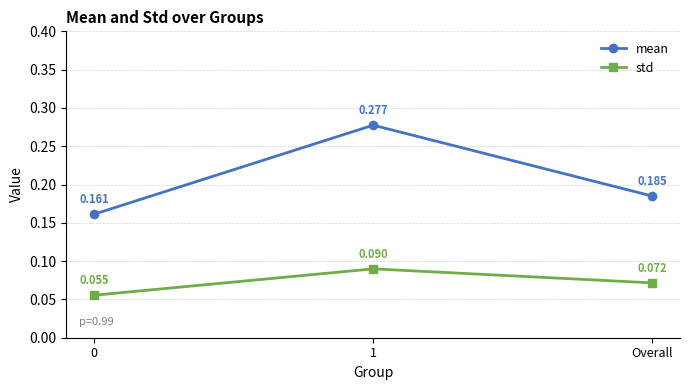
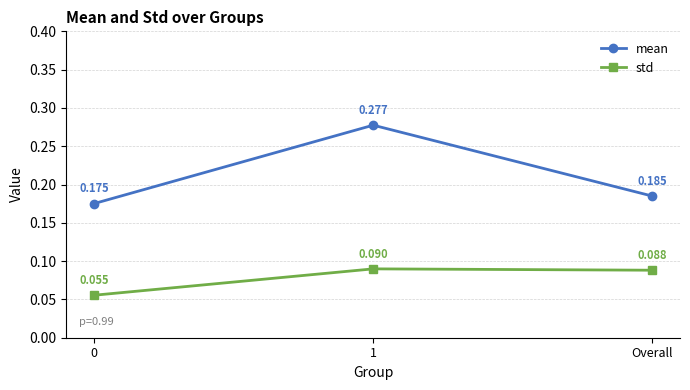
mean, 0: 0.161 -> 0.175
std, Overall: 0.072 -> 0.088
